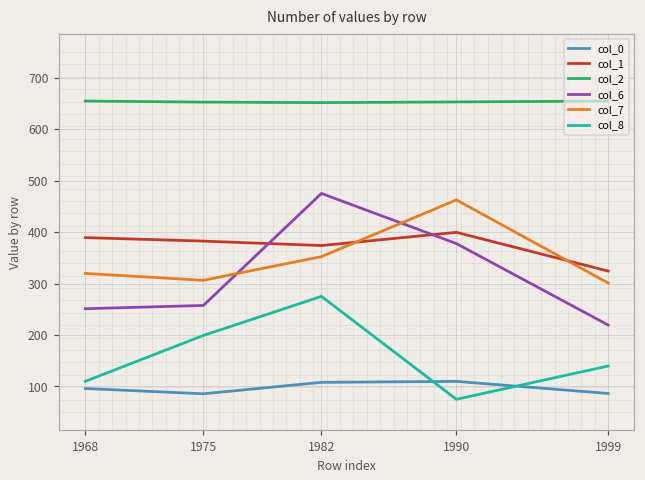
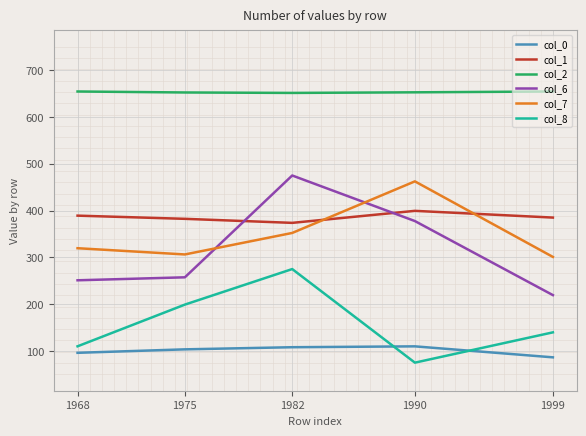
col_0, 1975: 90 -> 100
col_1, 1999: 320 -> 390
